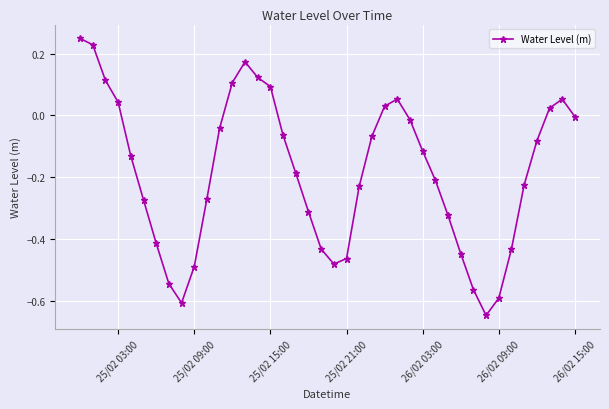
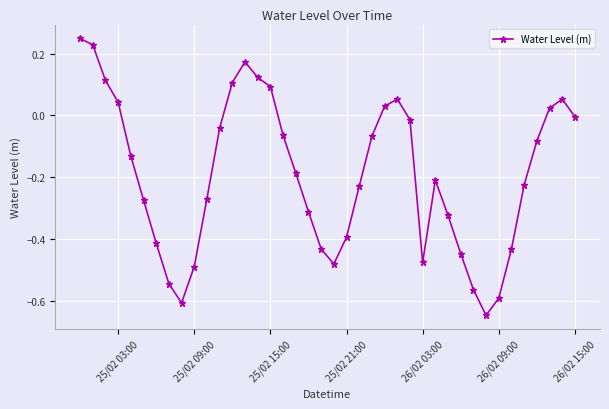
25/02 21:00: -0.46 -> -0.39
26/02 03:00: -0.11 -> -0.47
